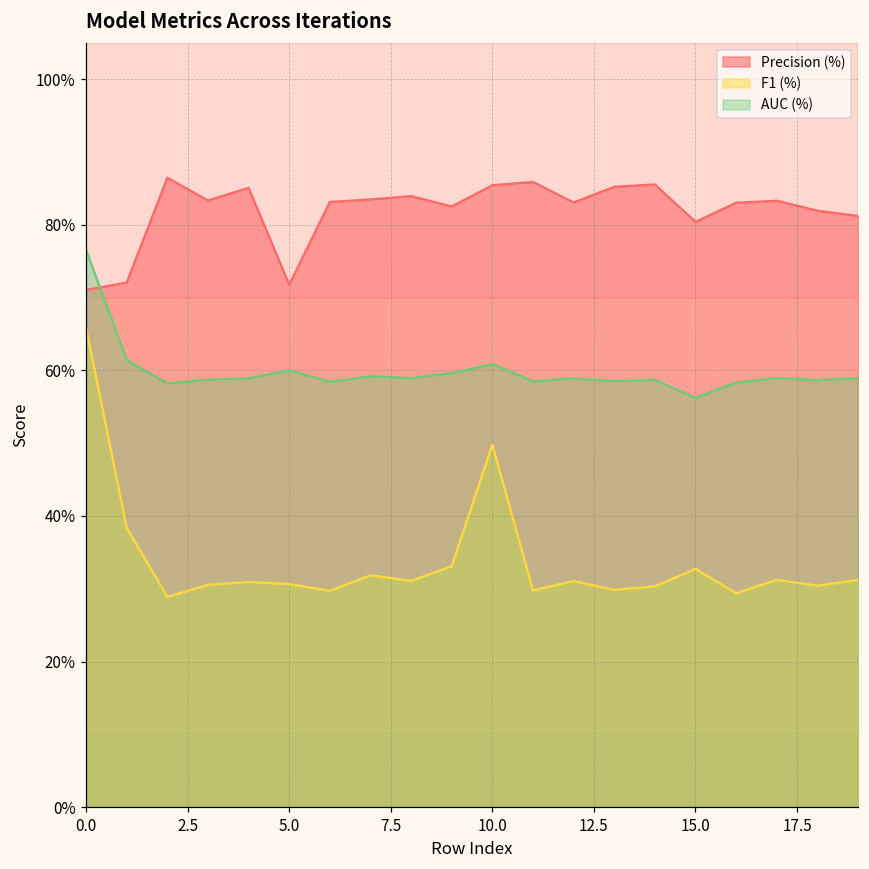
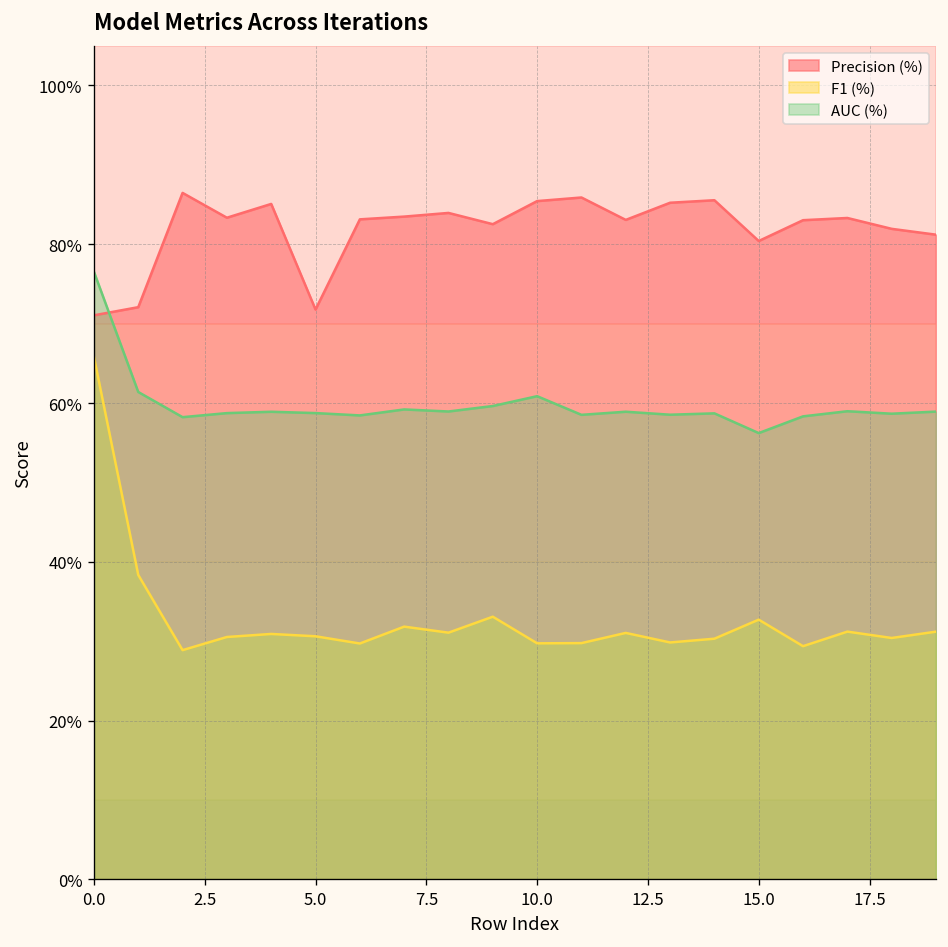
AUC (%), 5.0: 60% -> 59%
F1 (%), 10.0: 50% -> 30%
